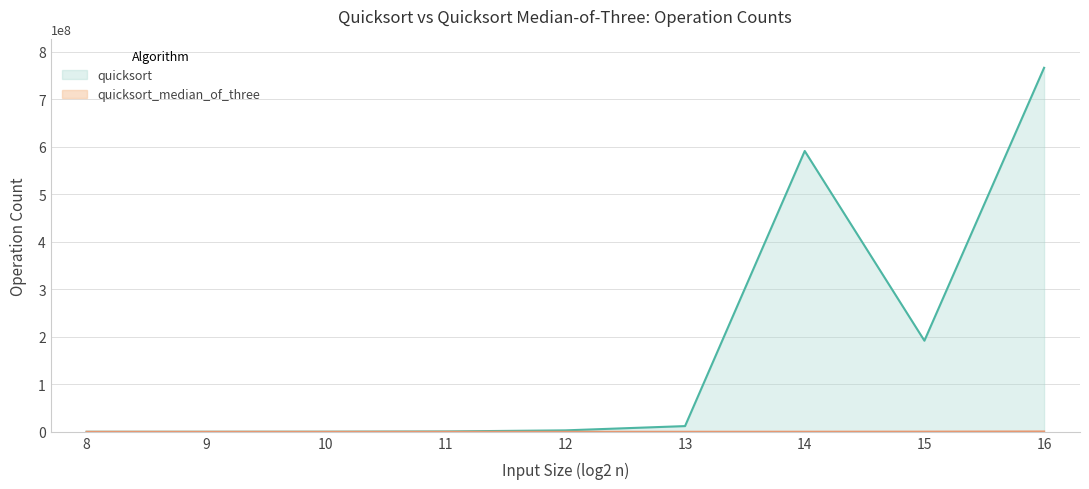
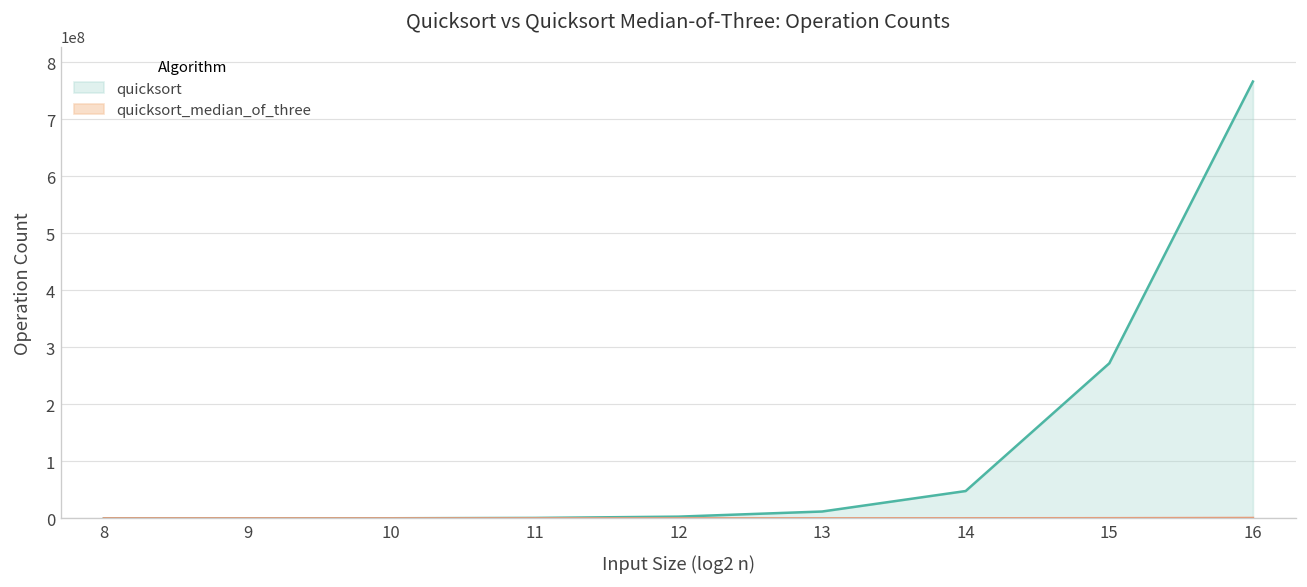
quicksort, 14: 590000000 -> 50000000
quicksort, 15: 190000000 -> 270000000
